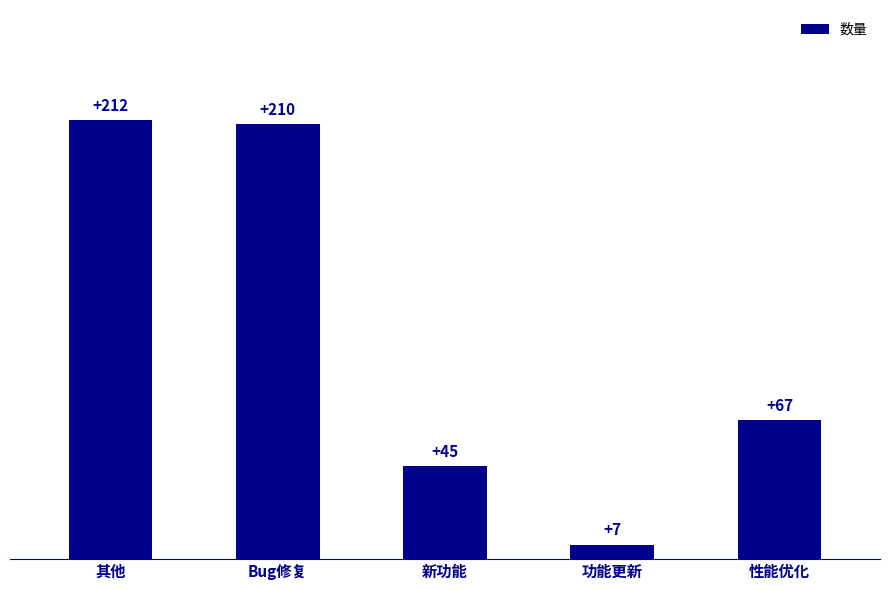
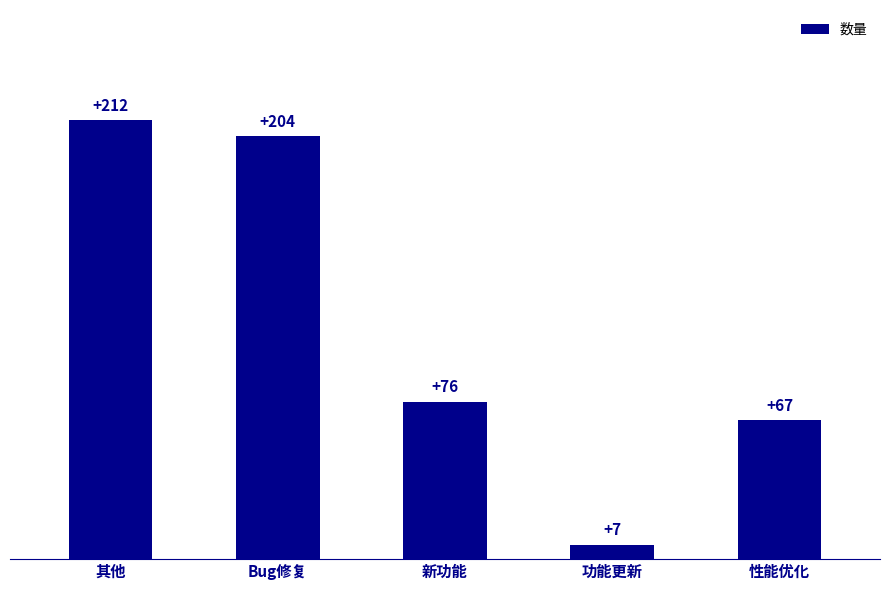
Bug修复: +210 -> +204
新功能: +45 -> +76
